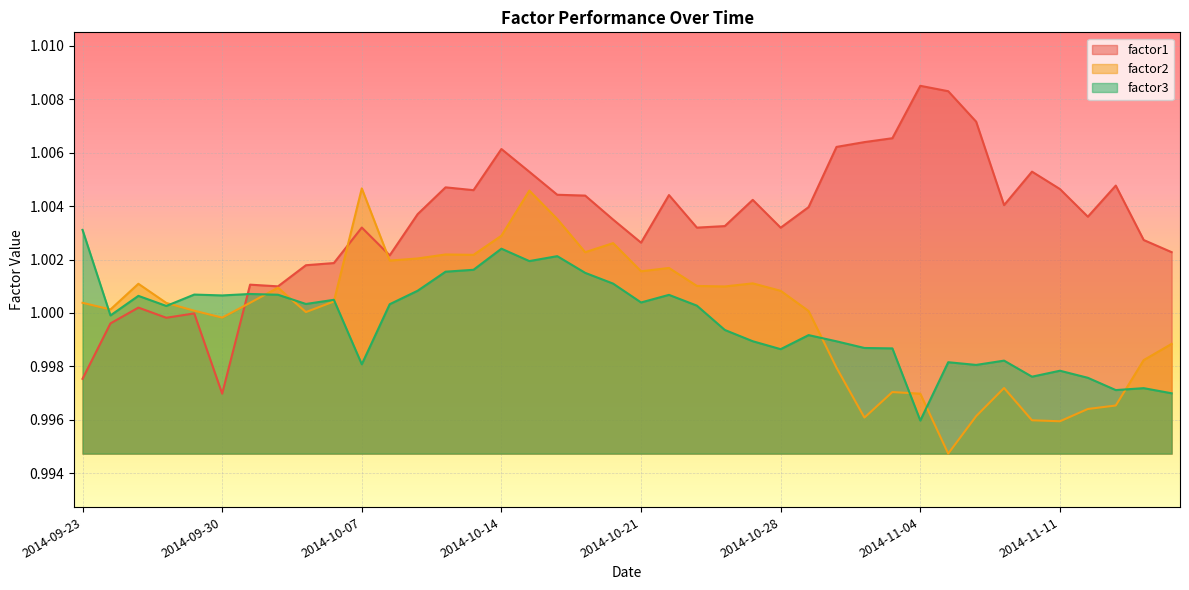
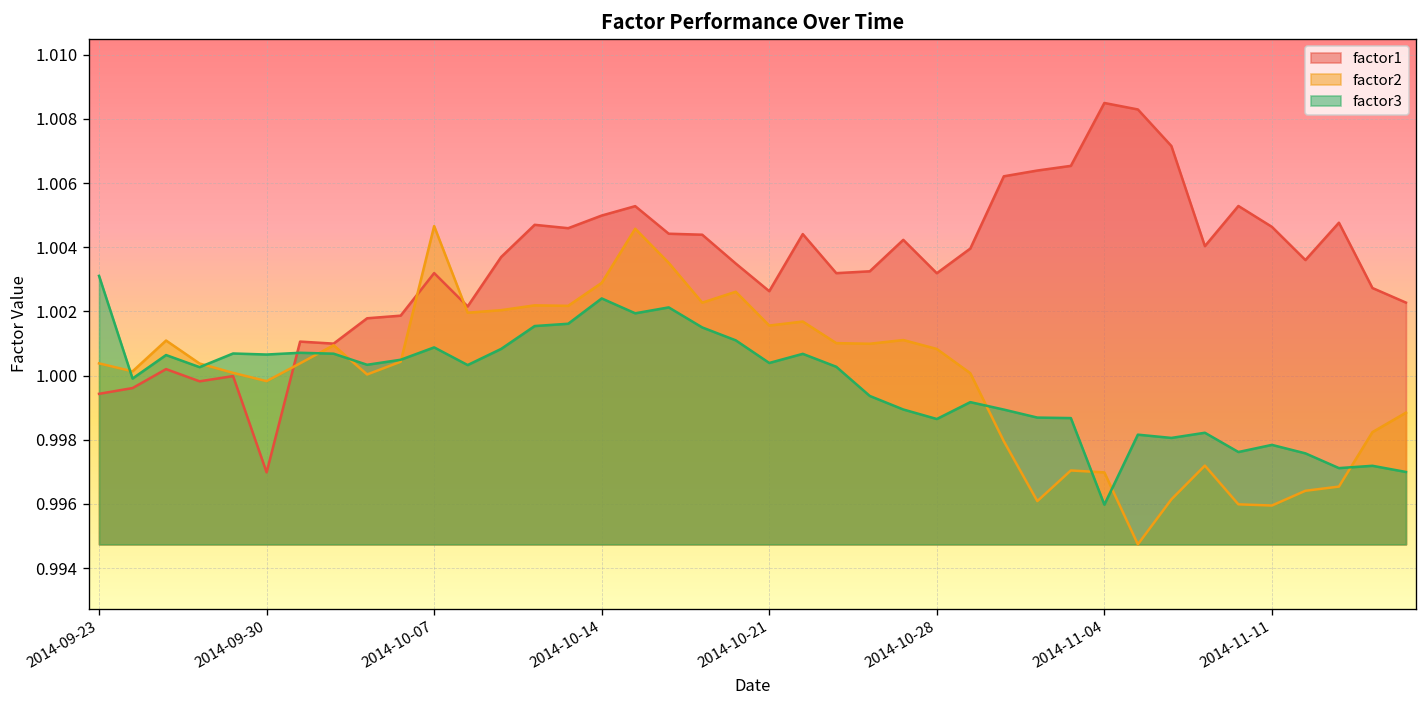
factor1, 2014-09-23: 0.9975 -> 0.9994
factor3, 2014-10-07: 0.9981 -> 1.0009
factor1, 2014-10-14: 1.0061 -> 1.0050
